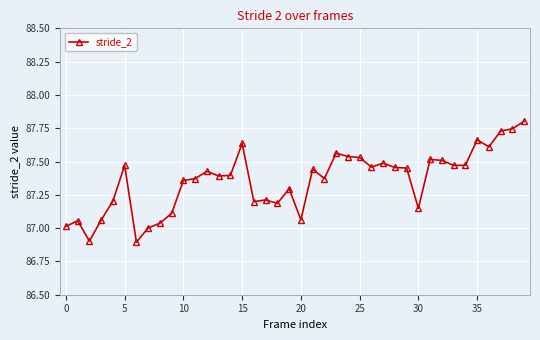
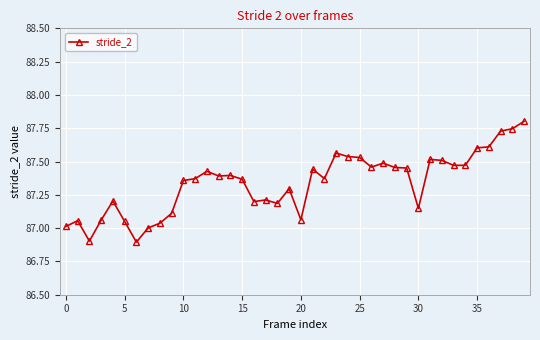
5: 87.47 -> 87.05
15: 87.64 -> 87.37
35: 87.66 -> 87.60
